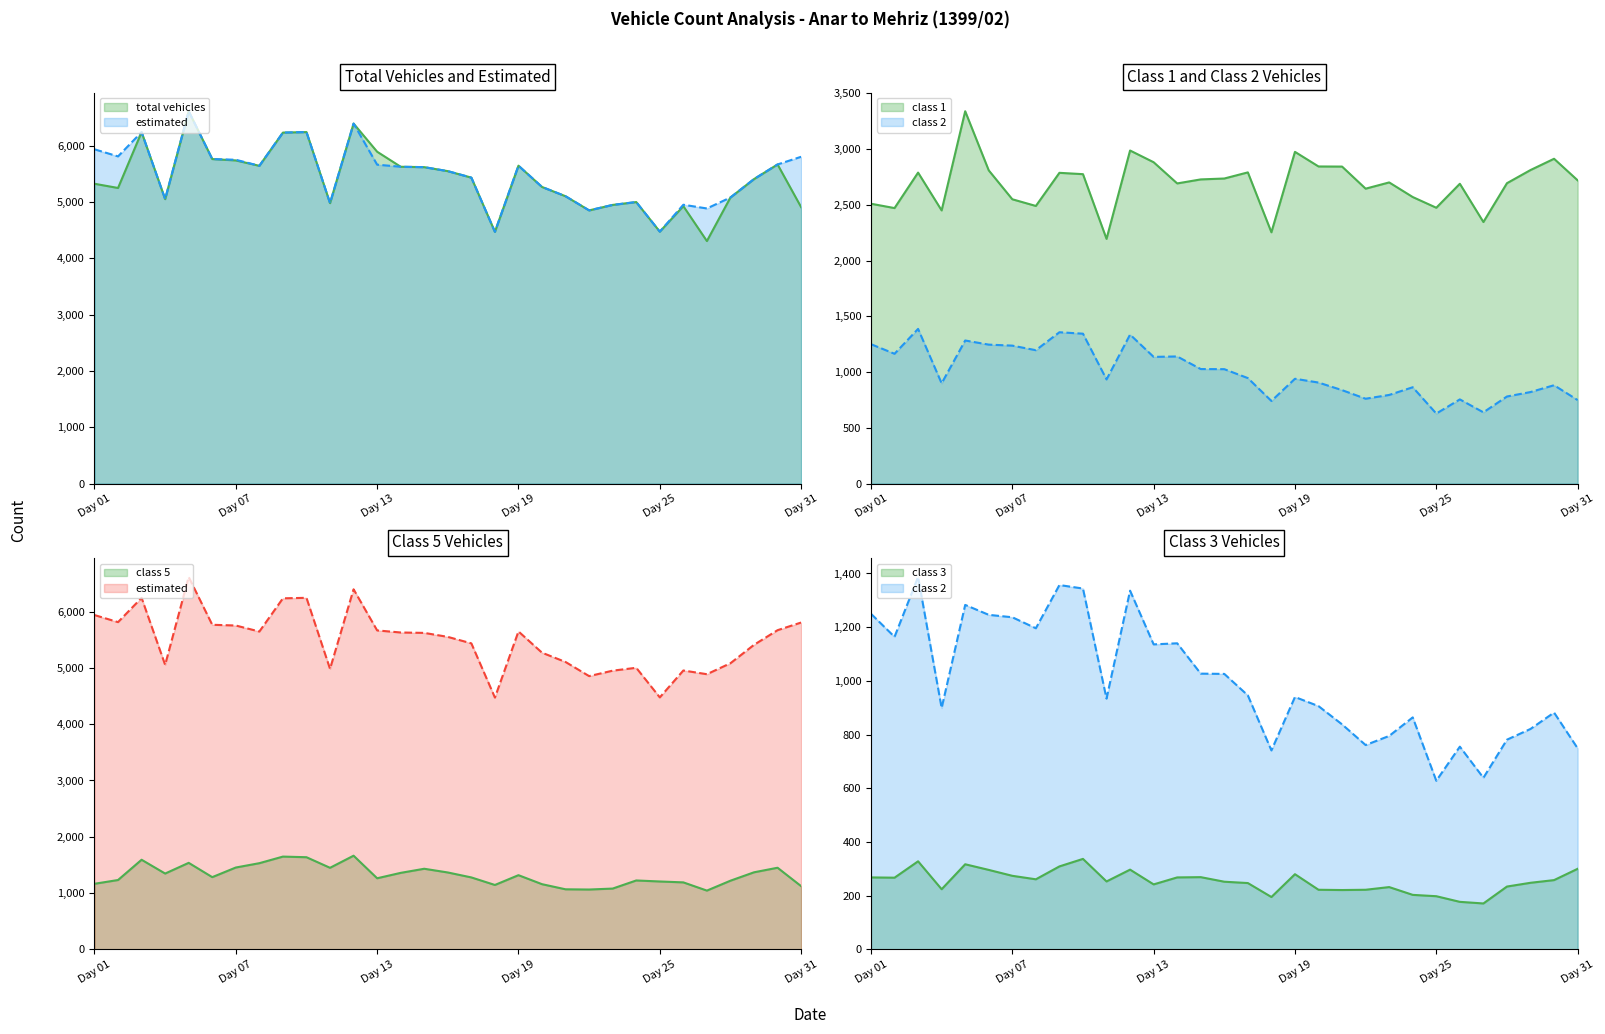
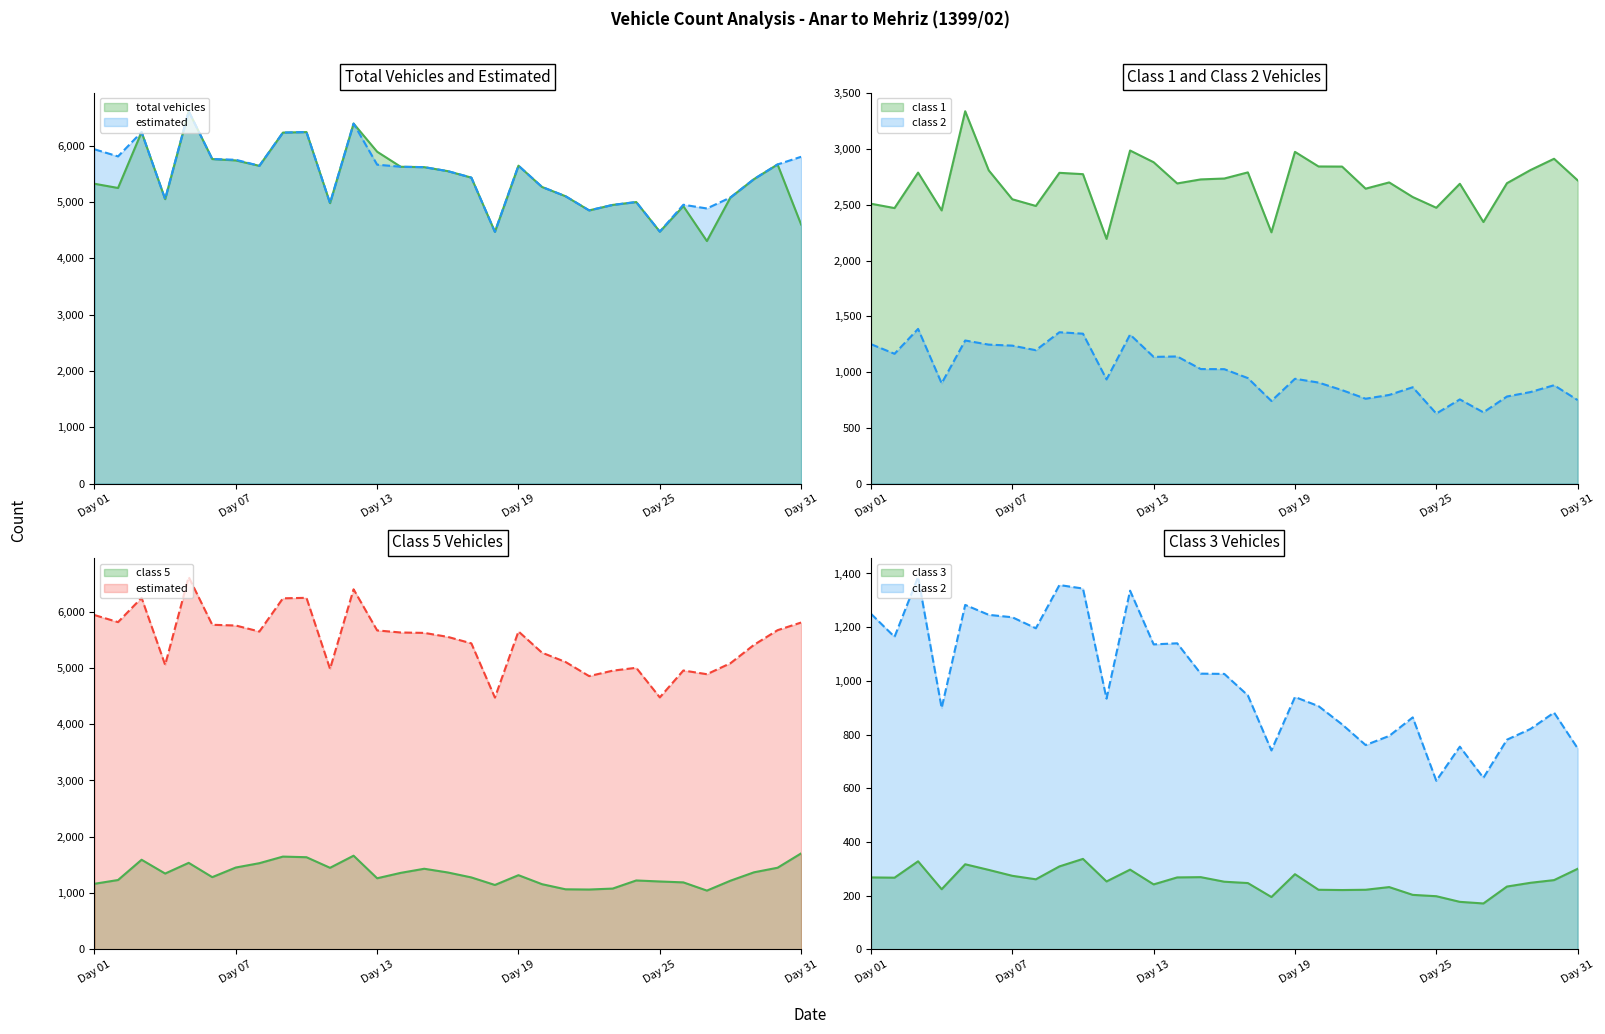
Total Vehicles and Estimated, total vehicles, Day 31: 4,900 -> 4,600
Class 5 Vehicles, class 5, Day 31: 1,100 -> 1,700
